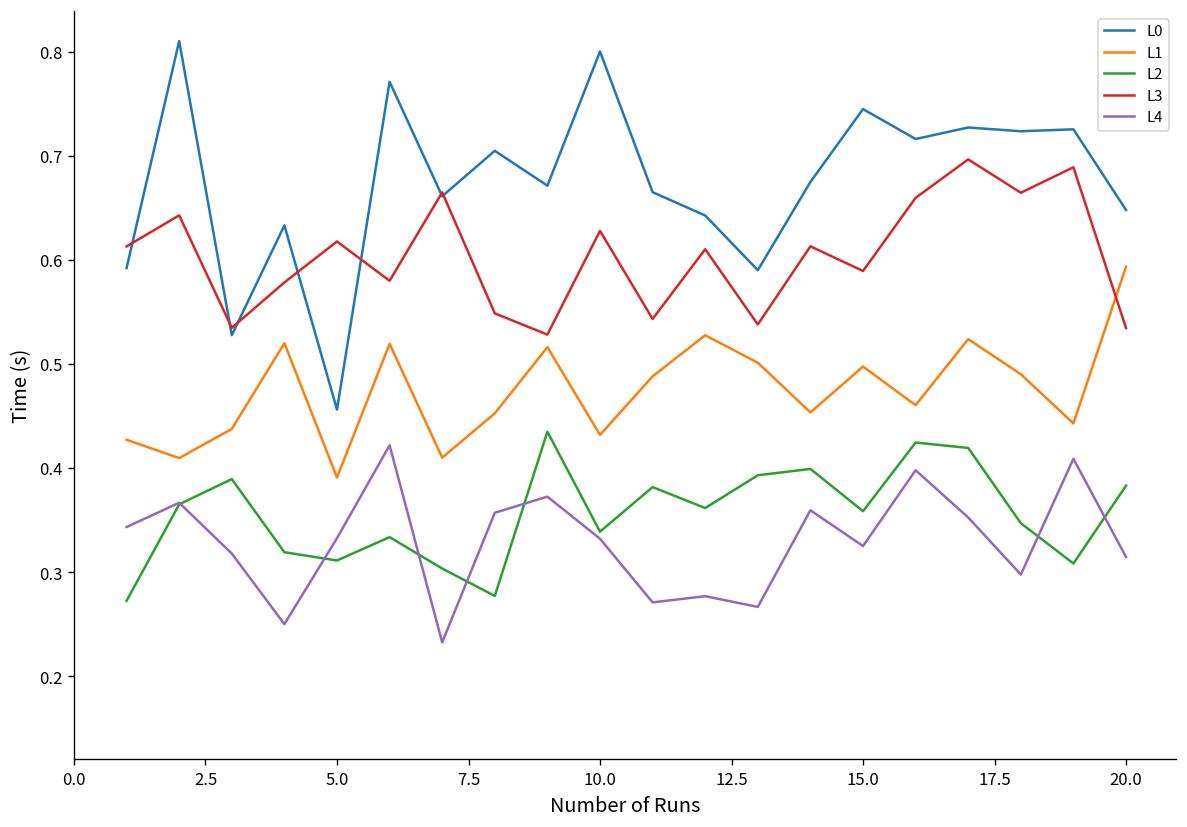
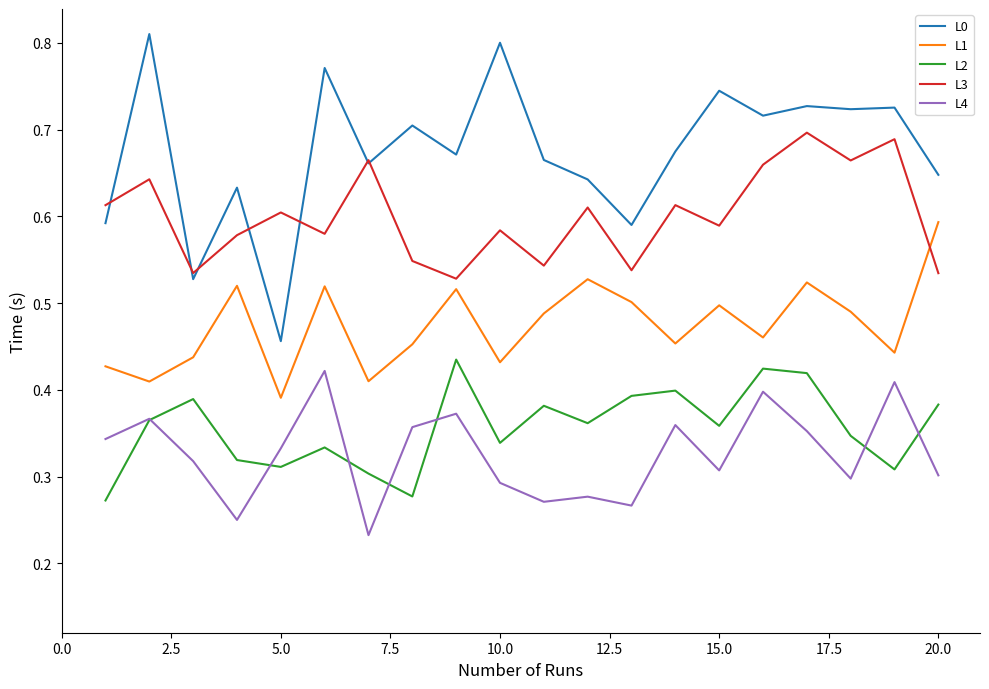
L3, 5.0: 0.62 -> 0.60
L3, 10.0: 0.63 -> 0.58
L4, 10.0: 0.33 -> 0.29
L4, 15.0: 0.33 -> 0.31
L4, 20.0: 0.31 -> 0.30
